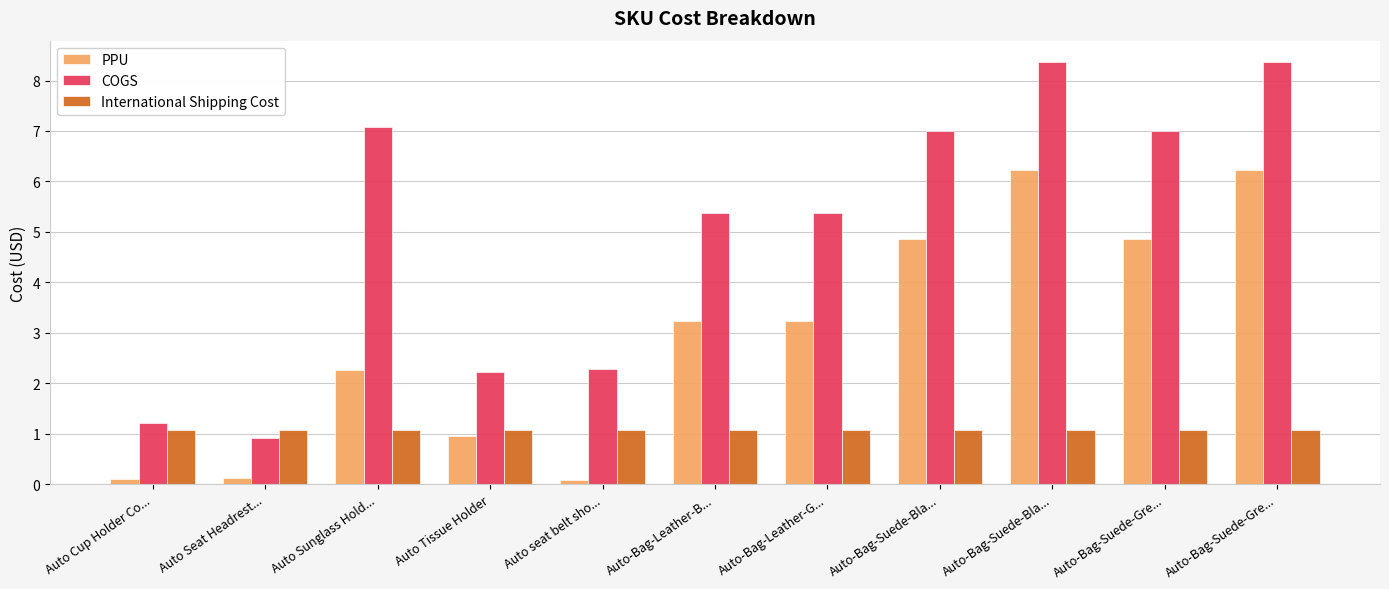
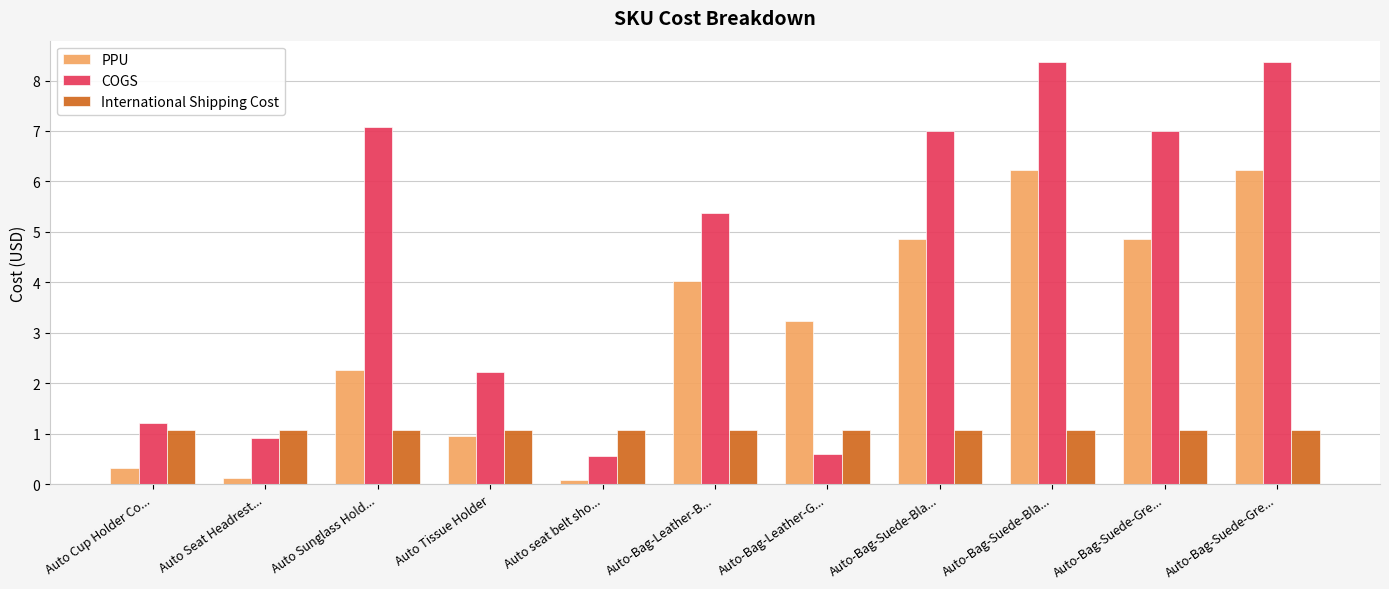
PPU, Auto Cup Holder Co...: 0.1 -> 0.3
COGS, Auto seat belt sho...: 2.3 -> 0.6
PPU, Auto-Bag-Leather-B...: 3.2 -> 4.0
COGS, Auto-Bag-Leather-G...: 5.4 -> 0.6
